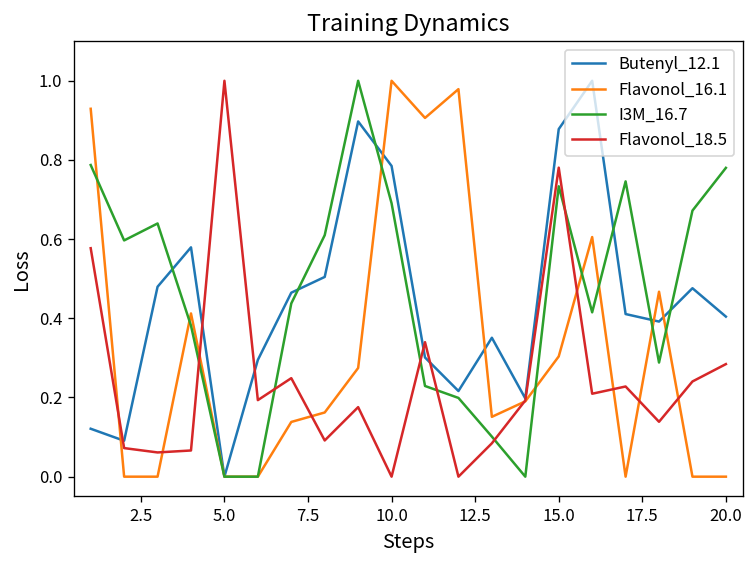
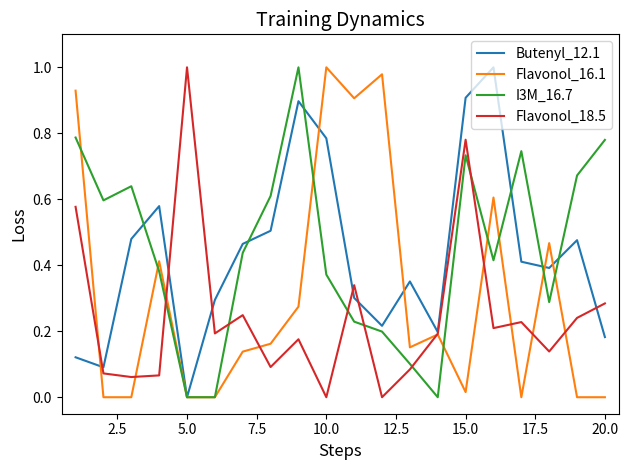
I3M_16.7, 10.0: 0.69 -> 0.37
Butenyl_12.1, 15.0: 0.88 -> 0.91
Flavonol_16.1, 15.0: 0.30 -> 0.02
Butenyl_12.1, 20.0: 0.40 -> 0.18
